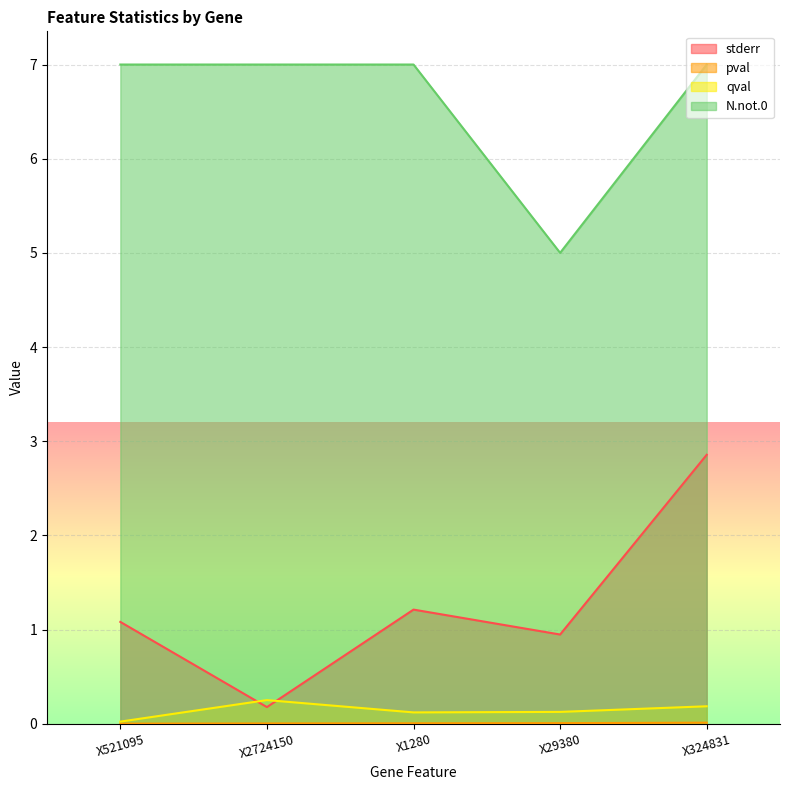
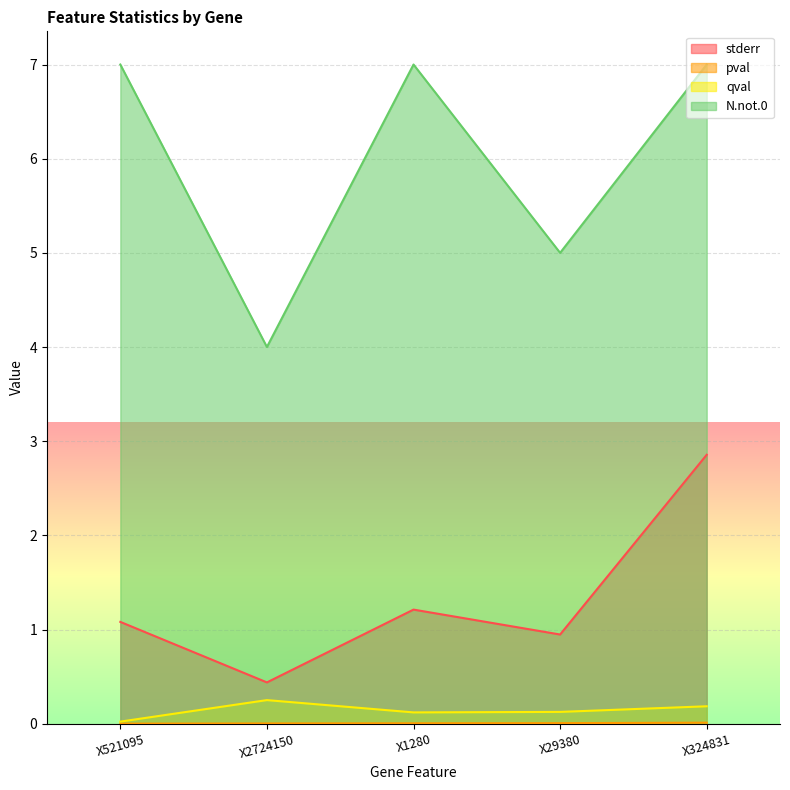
stderr, X2724150: 0.2 -> 0.4
N.not.0, X2724150: 7 -> 4
